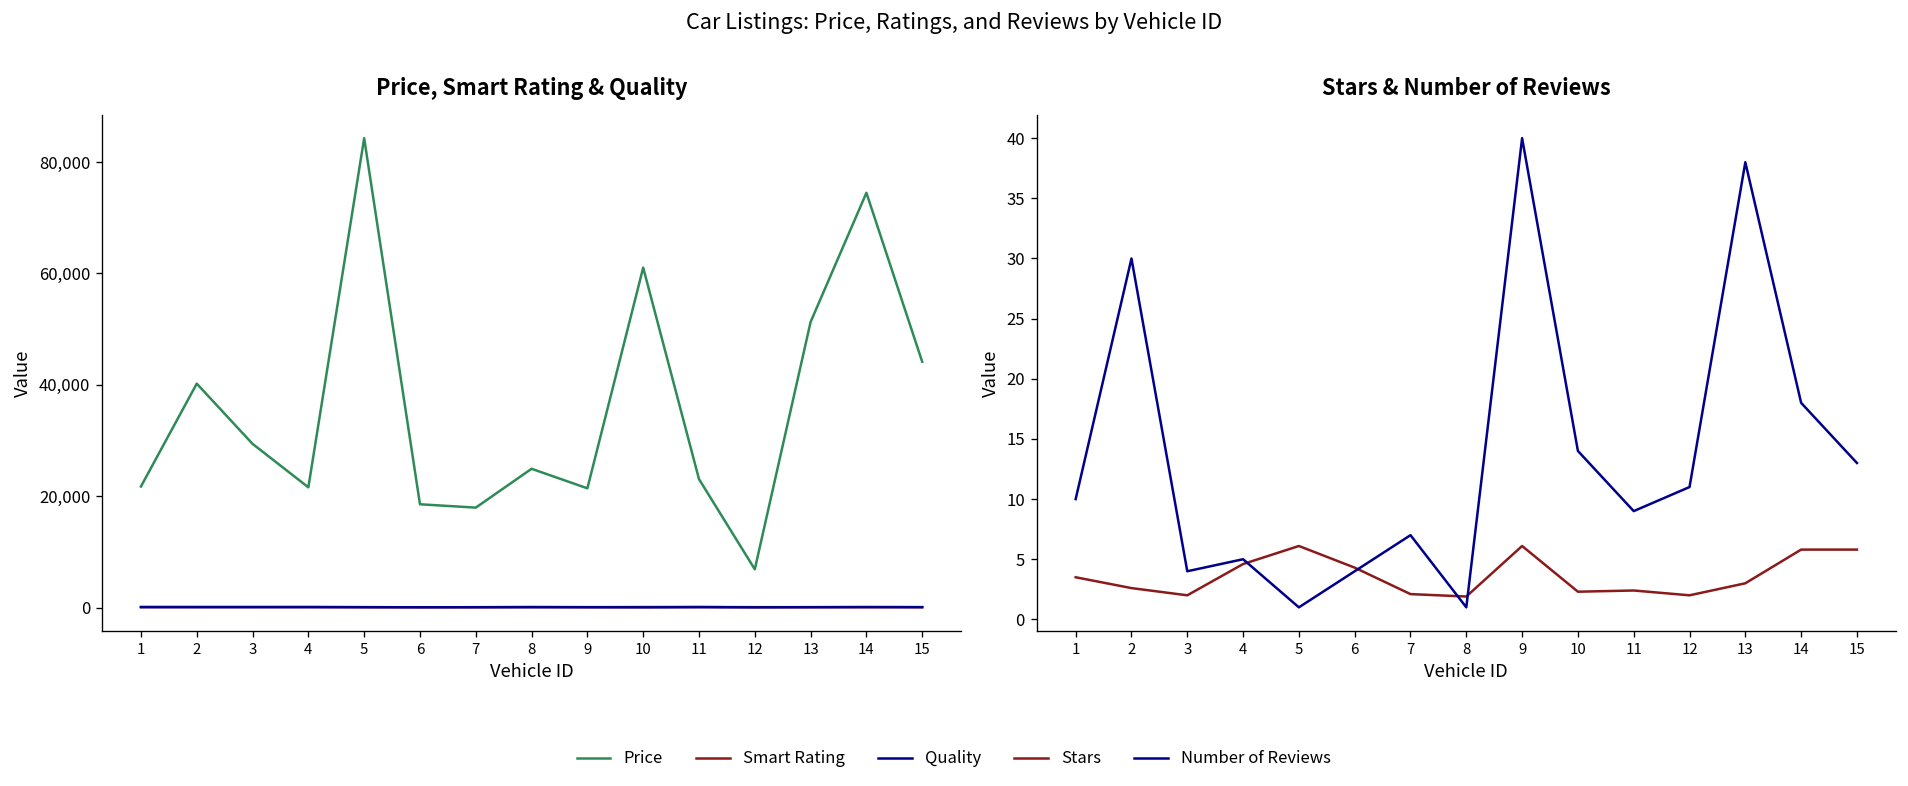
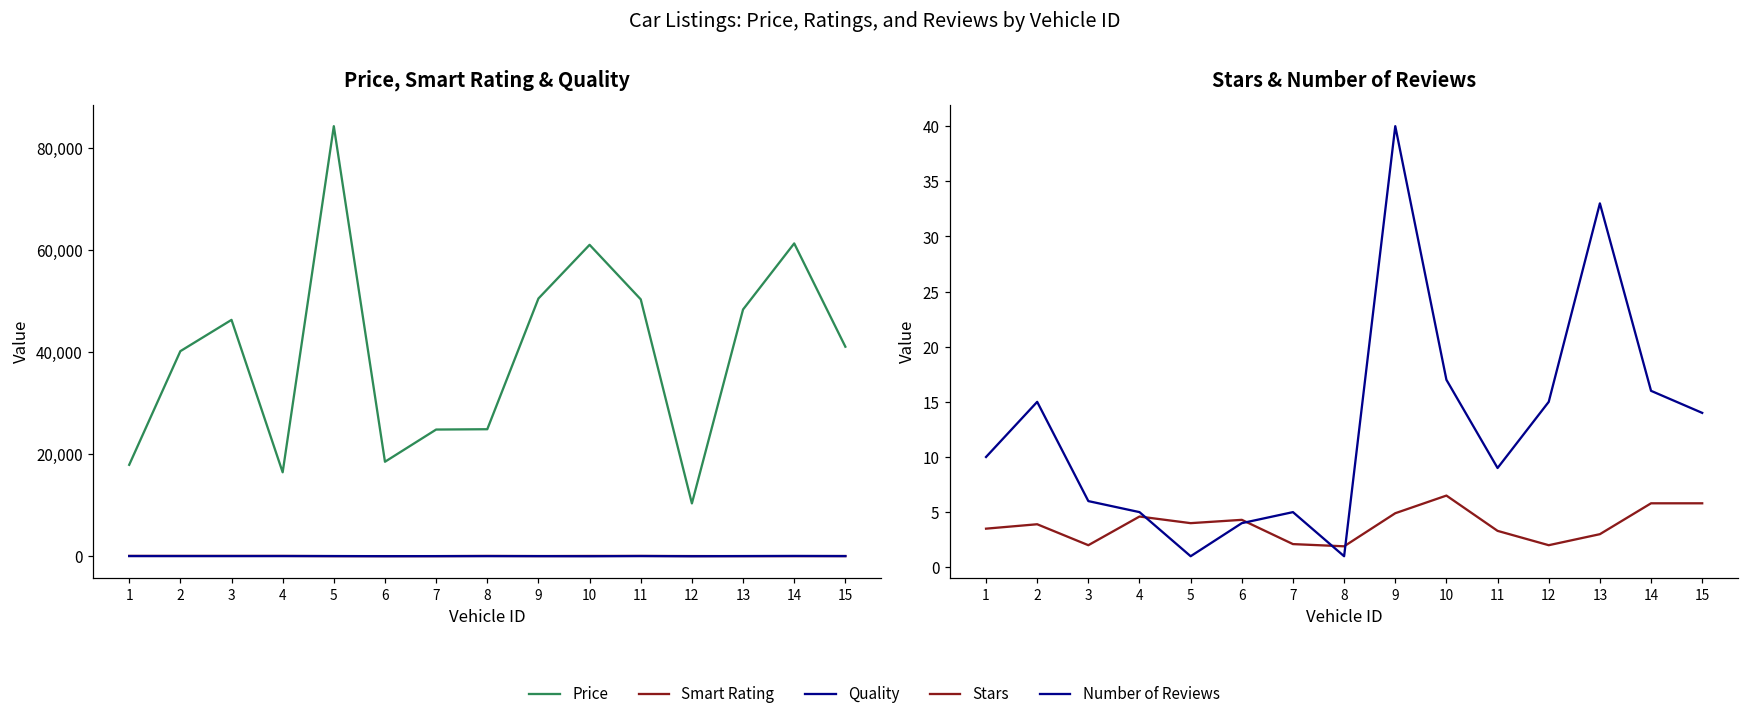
Price, Smart Rating & Quality, Price, 1: 22,000 -> 18,000
Price, Smart Rating & Quality, Price, 3: 29,000 -> 46,000
Price, Smart Rating & Quality, Price, 4: 22,000 -> 16,000
Price, Smart Rating & Quality, Price, 7: 18,000 -> 25,000
Price, Smart Rating & Quality, Price, 9: 21,000 -> 51,000
Price, Smart Rating & Quality, Price, 11: 23,000 -> 50,000
Price, Smart Rating & Quality, Price, 12: 7,000 -> 10,000
Price, Smart Rating & Quality, Price, 13: 51,000 -> 48,000
Price, Smart Rating & Quality, Price, 14: 74,000 -> 61,000
Price, Smart Rating & Quality, Price, 15: 44,000 -> 41,000
Stars & Number of Reviews, Stars, 2: 2.6 -> 3.9
Stars & Number of Reviews, Number of Reviews, 2: 30 -> 15
Stars & Number of Reviews, Number of Reviews, 3: 4 -> 6
Stars & Number of Reviews, Stars, 5: 6.1 -> 4.0
Stars & Number of Reviews, Number of Reviews, 7: 7 -> 5
Stars & Number of Reviews, Stars, 9: 6.1 -> 4.9
Stars & Number of Reviews, Stars, 10: 2.3 -> 6.5
Stars & Number of Reviews, Number of Reviews, 10: 14 -> 17
Stars & Number of Reviews, Stars, 11: 2.4 -> 3.3
Stars & Number of Reviews, Number of Reviews, 12: 11 -> 15
Stars & Number of Reviews, Number of Reviews, 13: 38 -> 33
Stars & Number of Reviews, Number of Reviews, 14: 18 -> 16
Stars & Number of Reviews, Number of Reviews, 15: 13 -> 14
